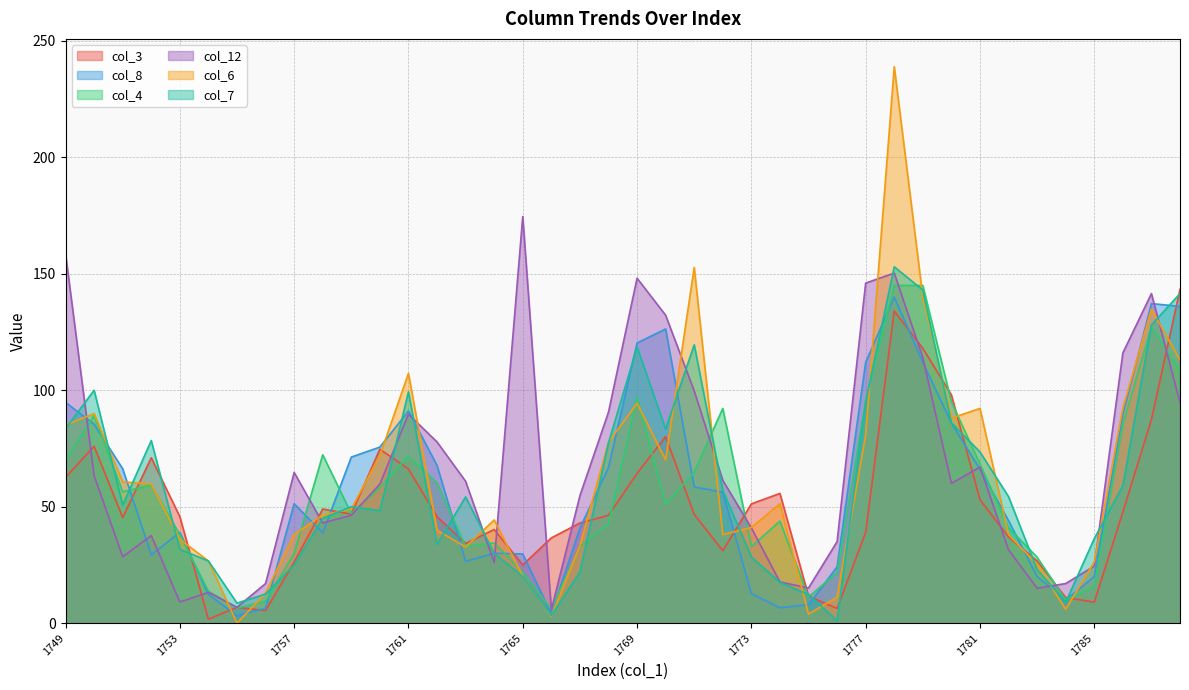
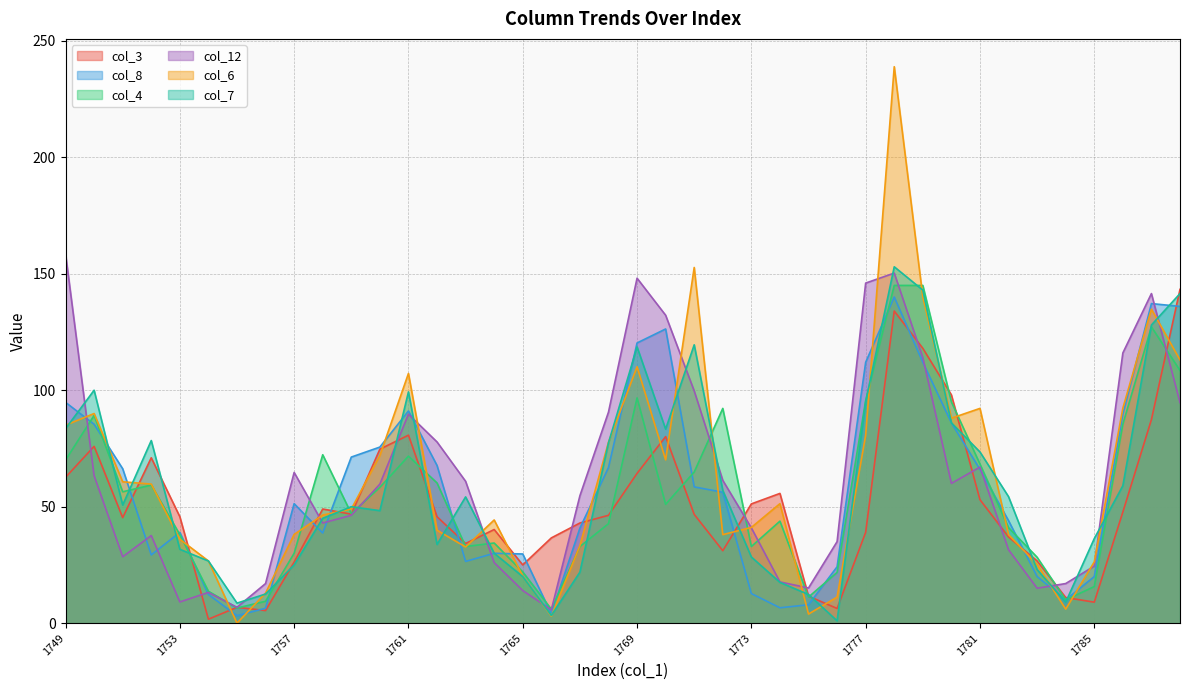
col_3, 1761: 66 -> 81
col_12, 1765: 175 -> 14
col_6, 1769: 94 -> 110
